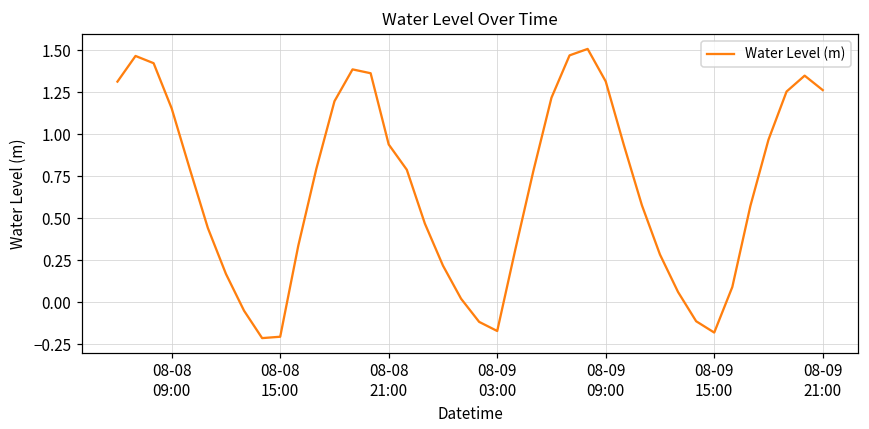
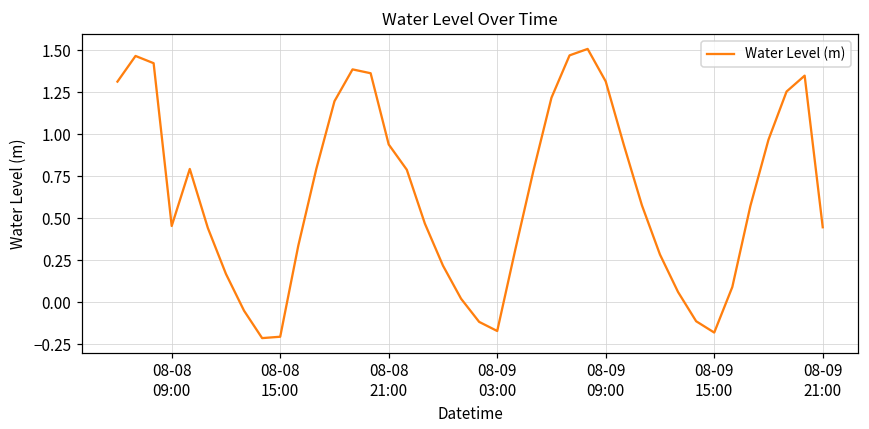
08-08 09:00: 1.15 -> 0.46
08-09 21:00: 1.26 -> 0.45
